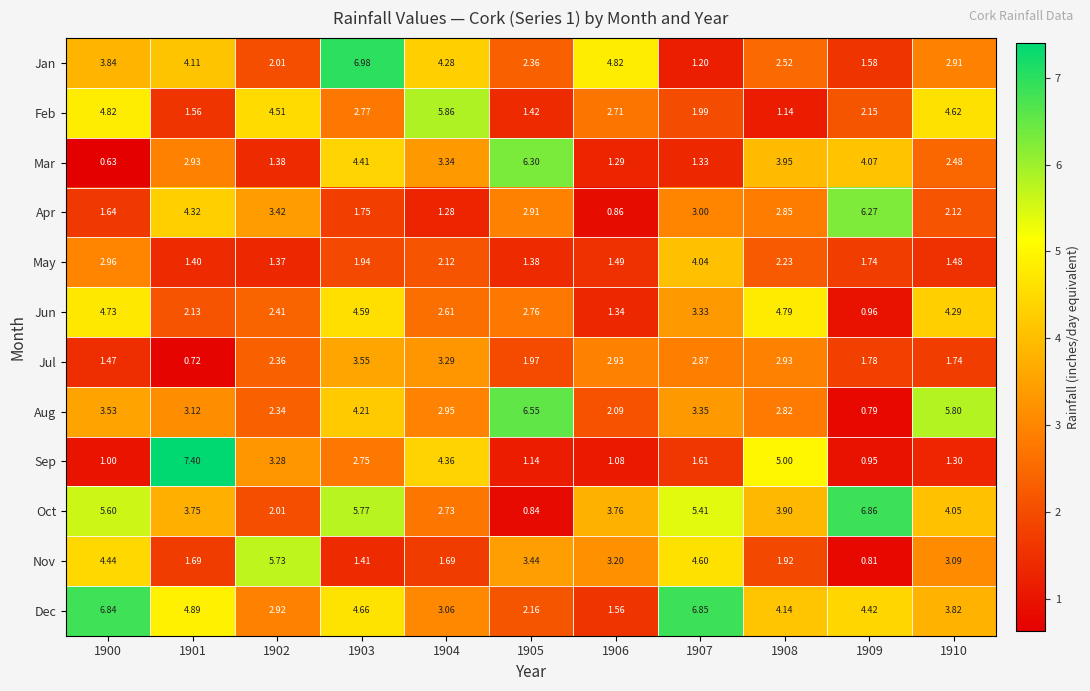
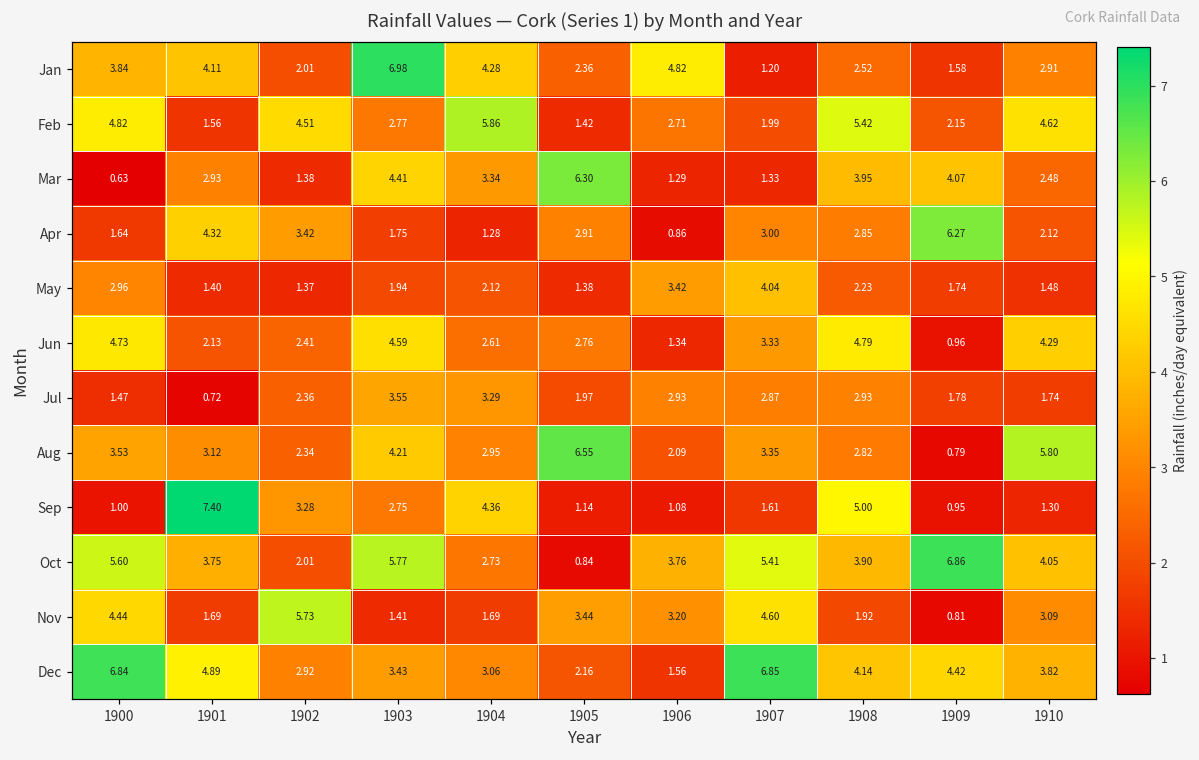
Feb, 1908: 1.14 -> 5.42
May, 1906: 1.49 -> 3.42
Dec, 1903: 4.66 -> 3.43
